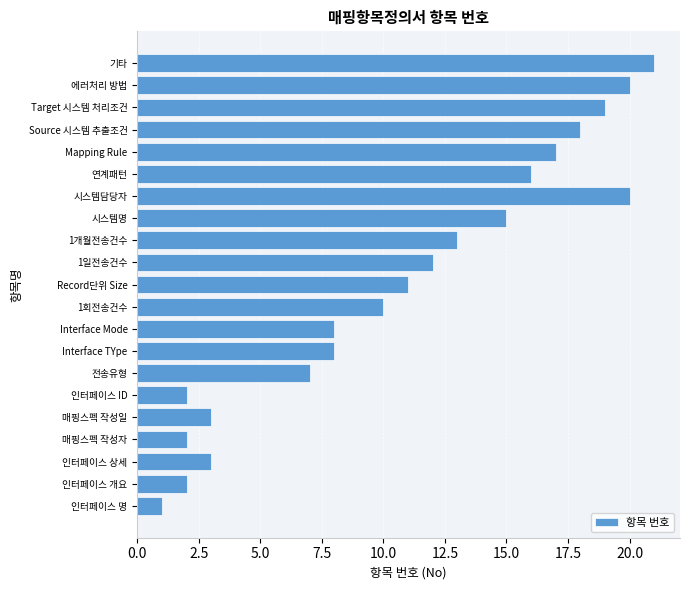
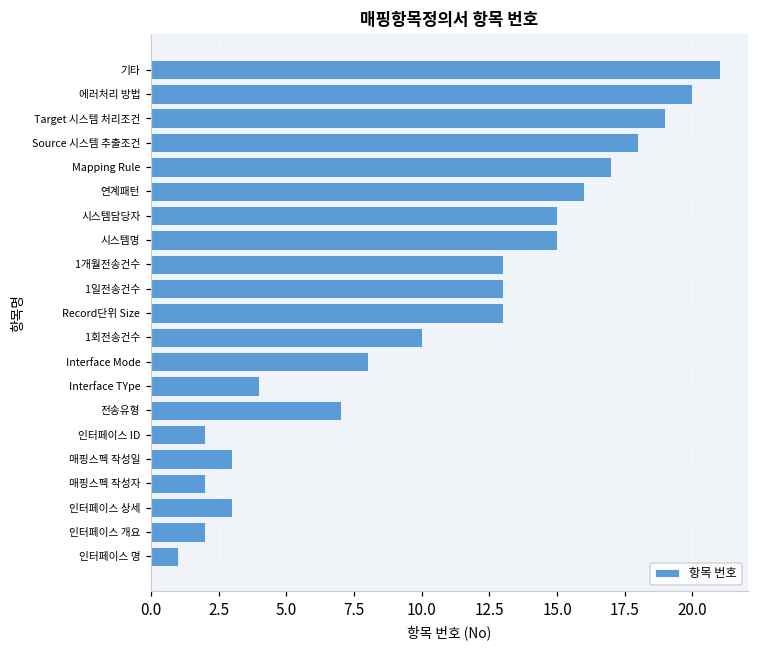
시스템담당자: 20 -> 15
1일전송건수: 12 -> 13
Record단위 Size: 11 -> 13
Interface TYpe: 8 -> 4
